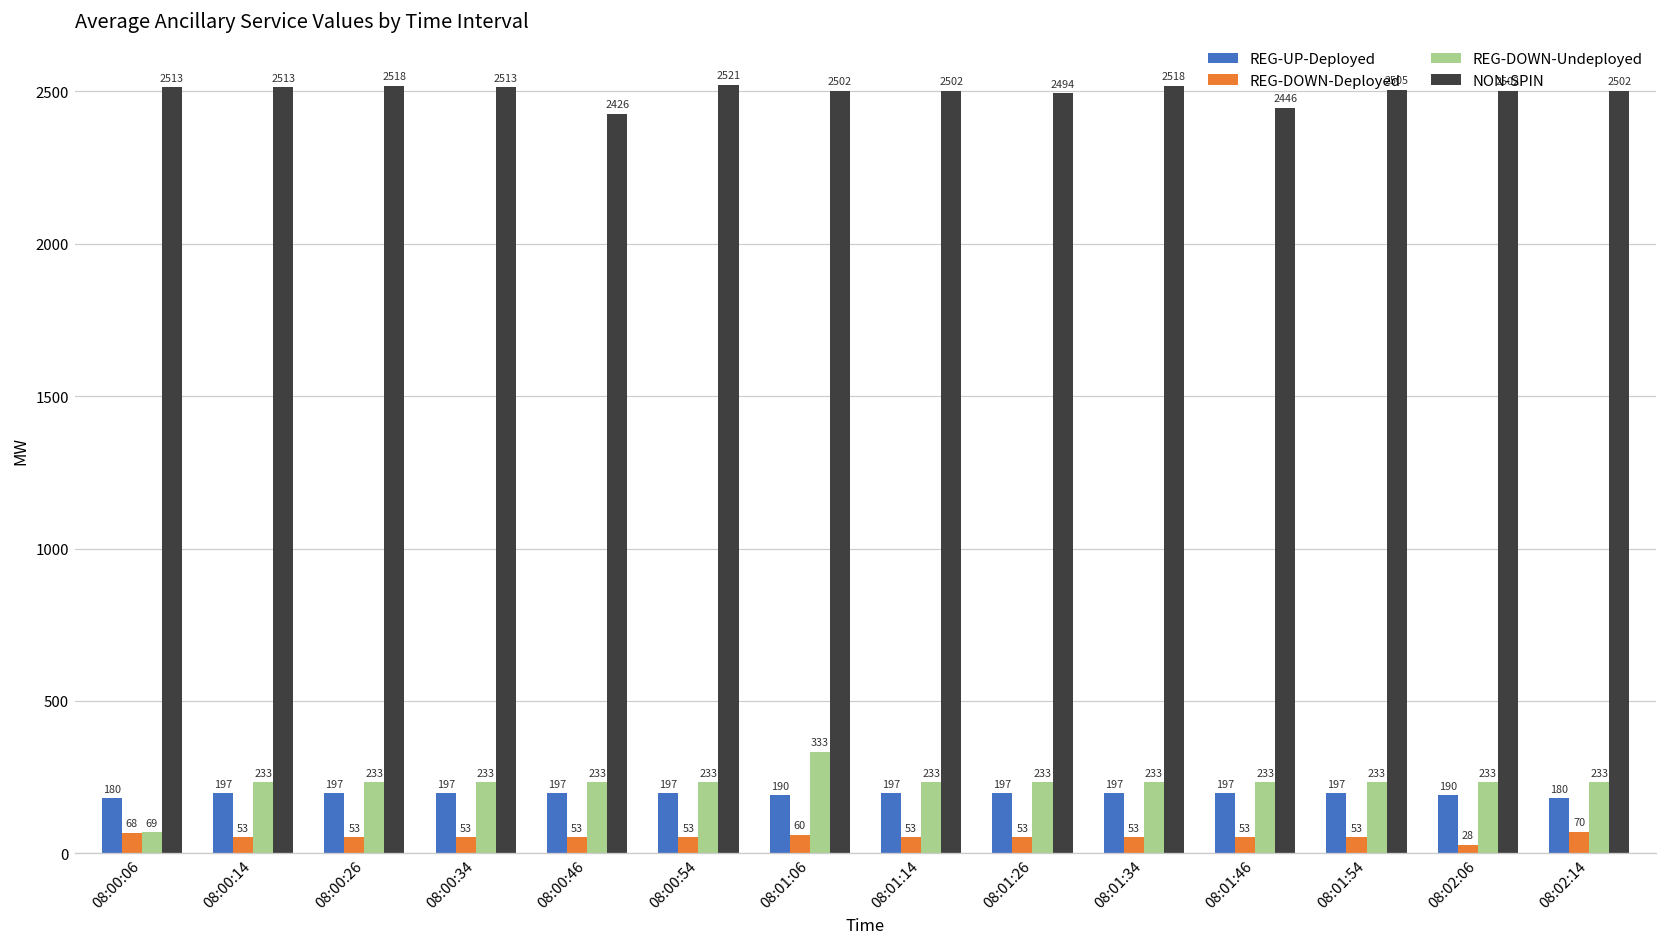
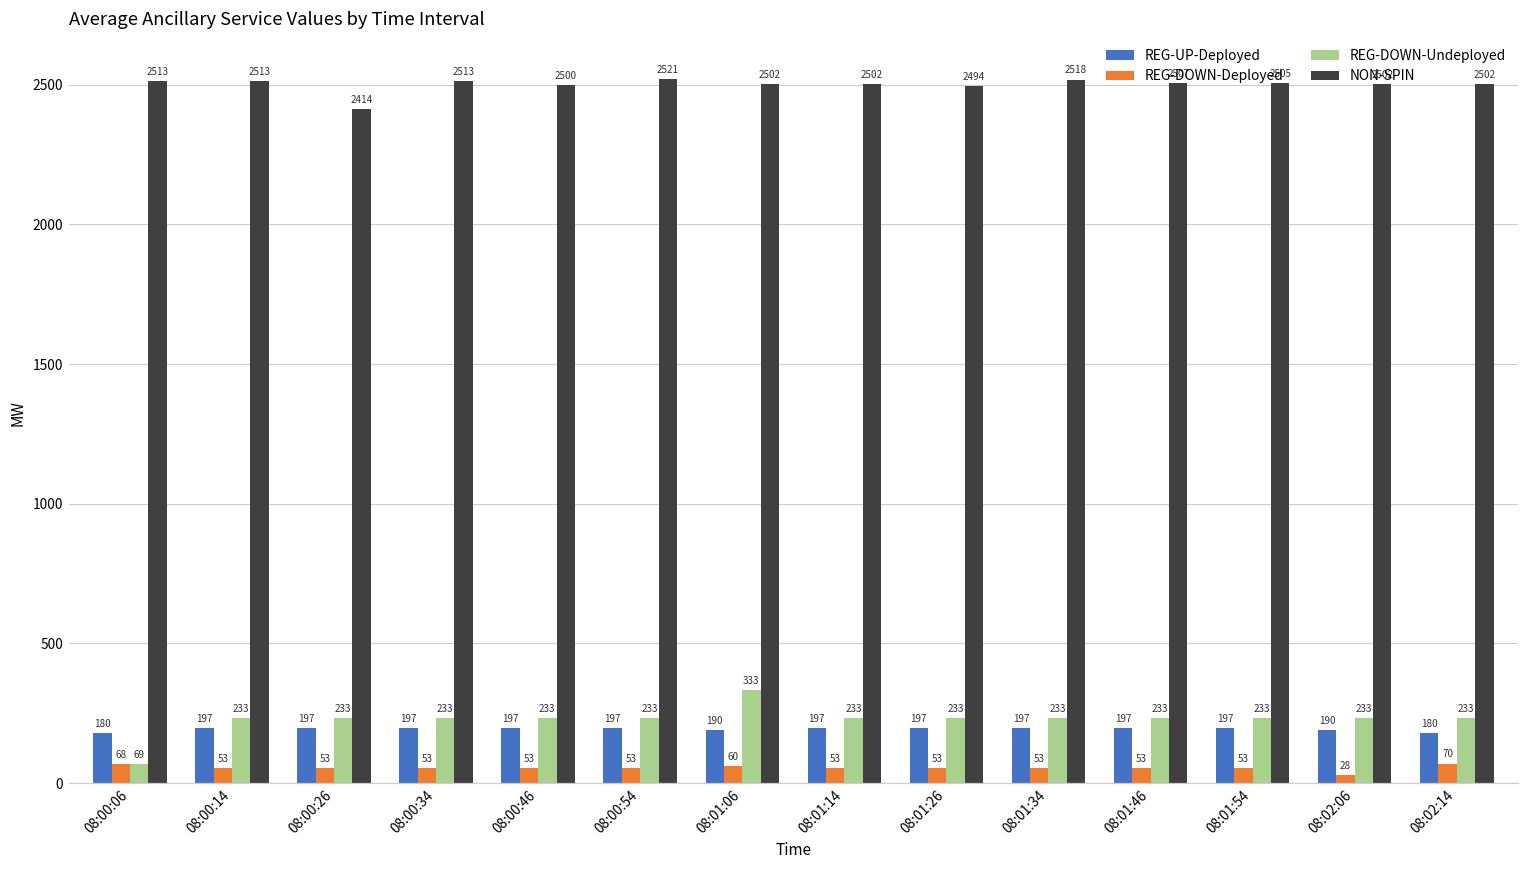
NON-SPIN, 08:00:26: 2518 -> 2414
NON-SPIN, 08:00:46: 2426 -> 2500
NON-SPIN, 08:01:46: 2446 -> 2507
